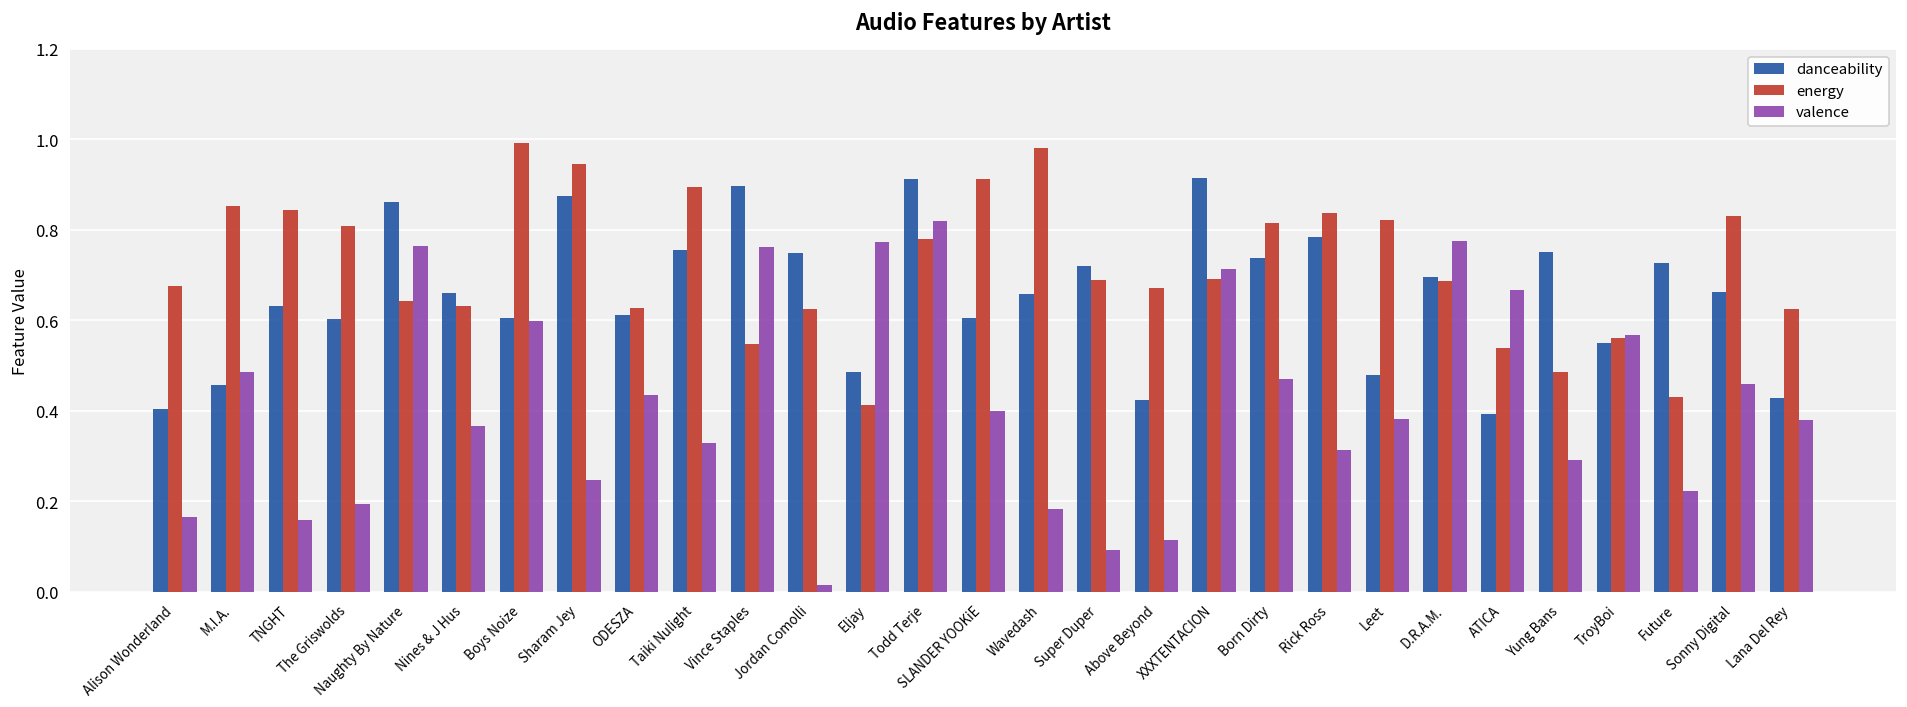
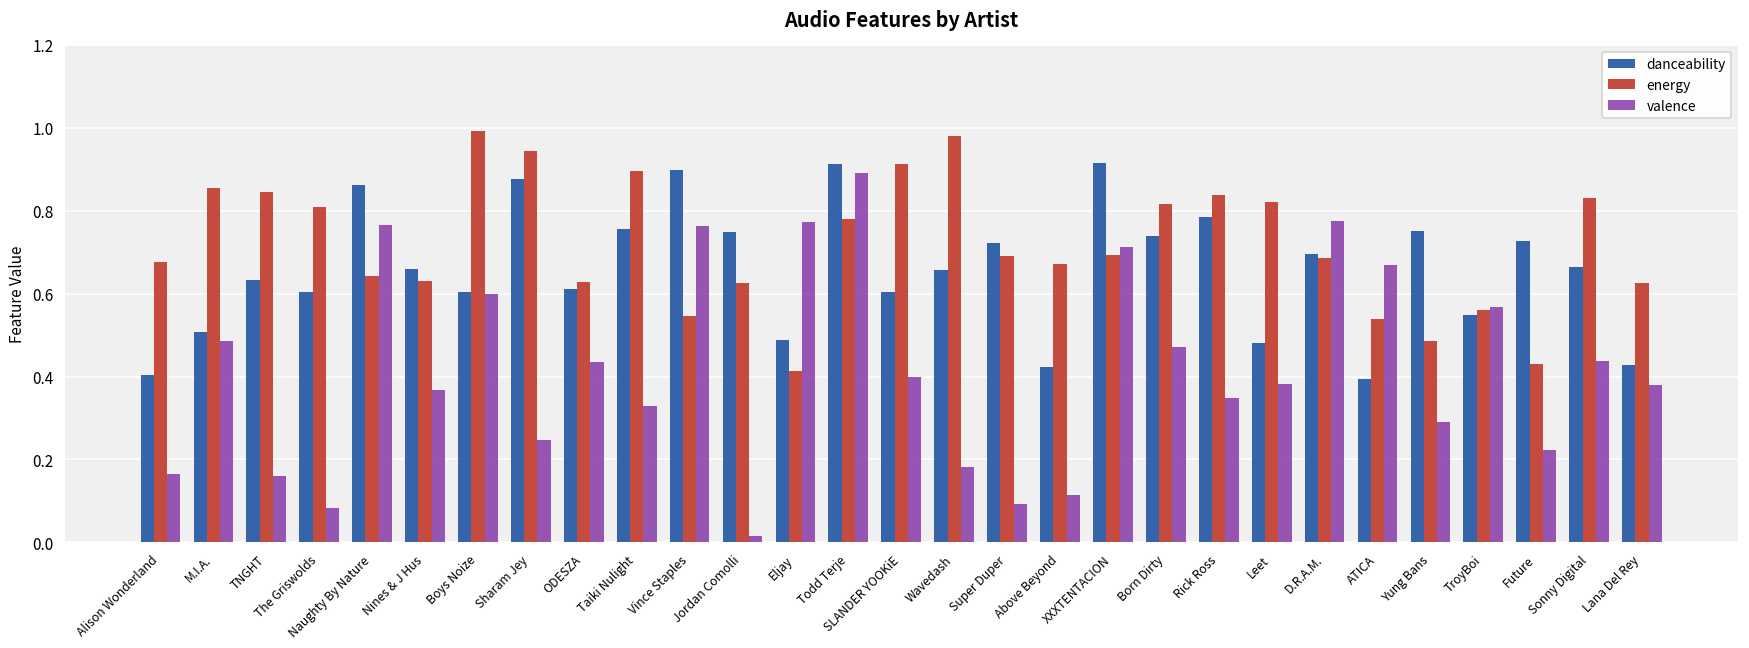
danceability, M.I.A.: 0.46 -> 0.51
valence, The Griswolds: 0.20 -> 0.08
valence, Todd Terje: 0.82 -> 0.89
valence, Rick Ross: 0.31 -> 0.35
valence, Sonny Digital: 0.46 -> 0.44
